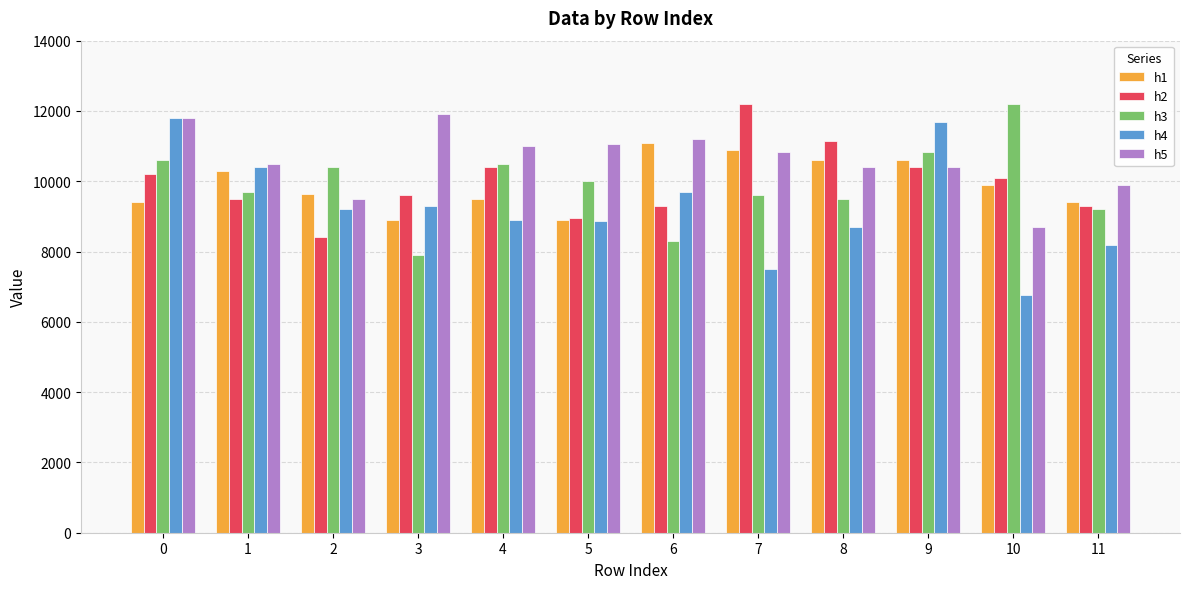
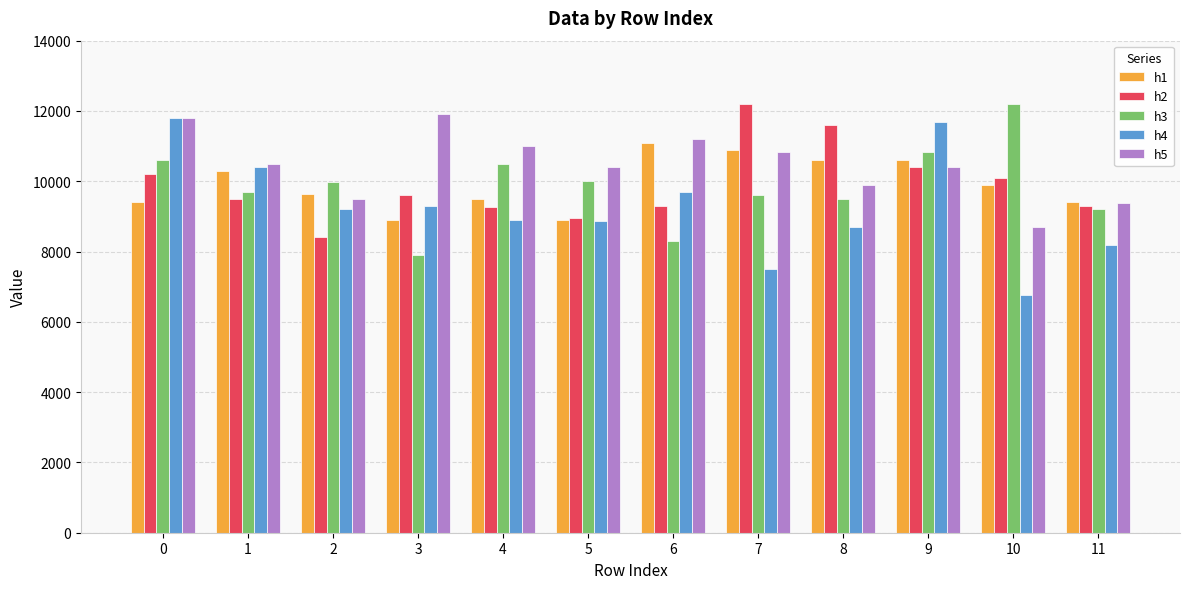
h3, 2: 10400 -> 10000
h2, 4: 10400 -> 9300
h5, 5: 11100 -> 10400
h2, 8: 11100 -> 11600
h5, 8: 10400 -> 9900
h5, 11: 9900 -> 9400
